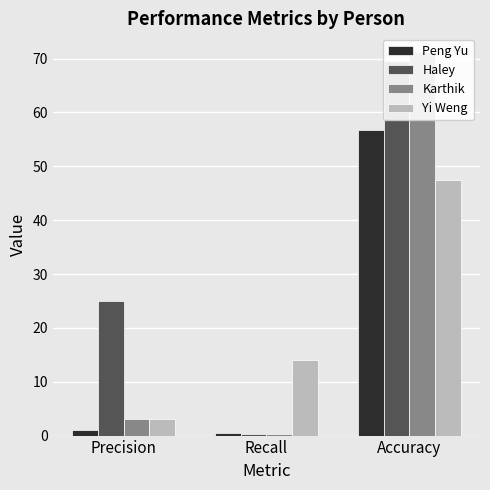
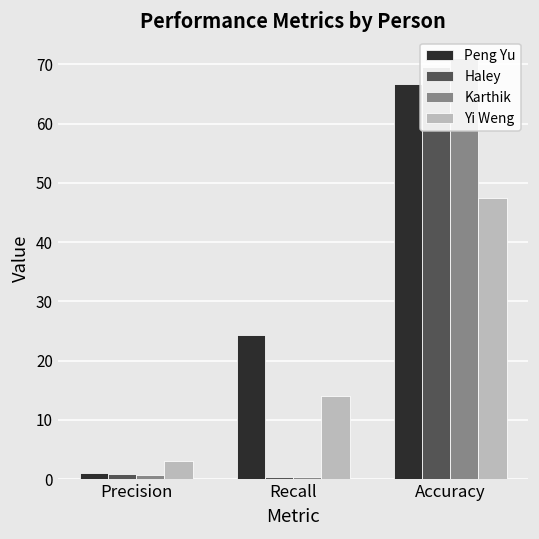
Haley, Precision: 25 -> 1
Karthik, Precision: 3 -> 1
Peng Yu, Recall: 1 -> 24
Peng Yu, Accuracy: 57 -> 67
